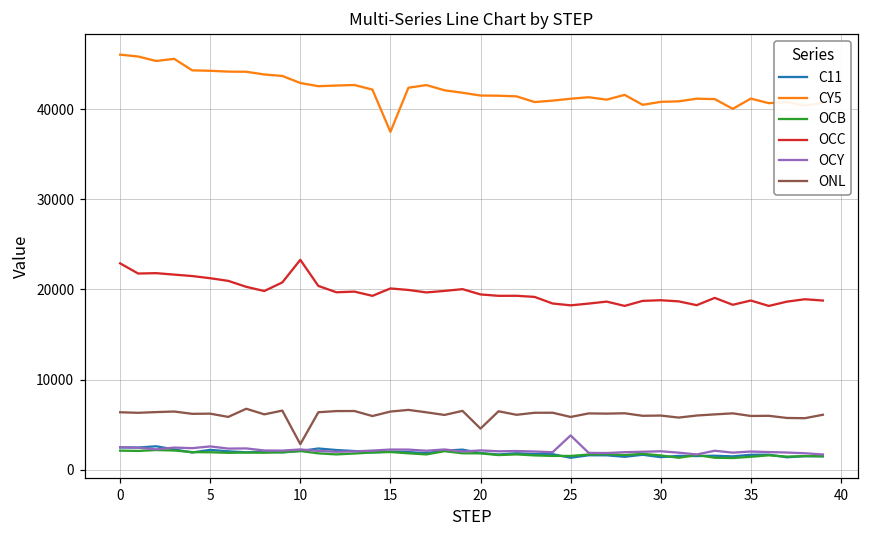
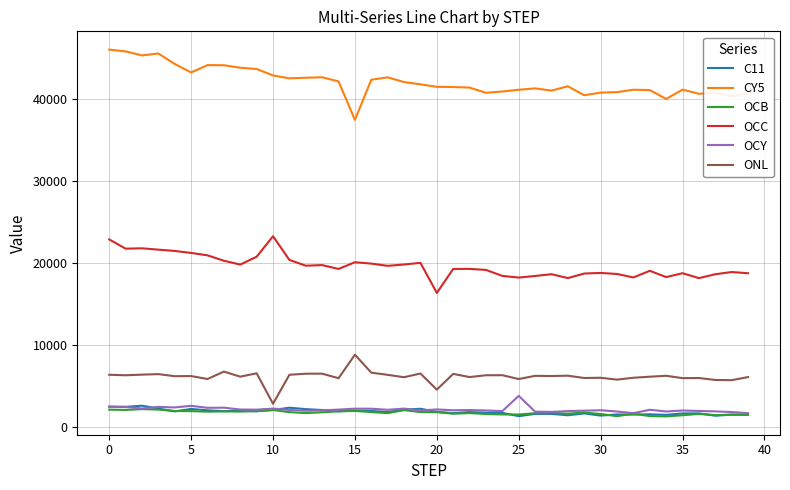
CY5, 5: 44000 -> 43000
ONL, 15: 6000 -> 9000
OCC, 20: 19000 -> 16000
